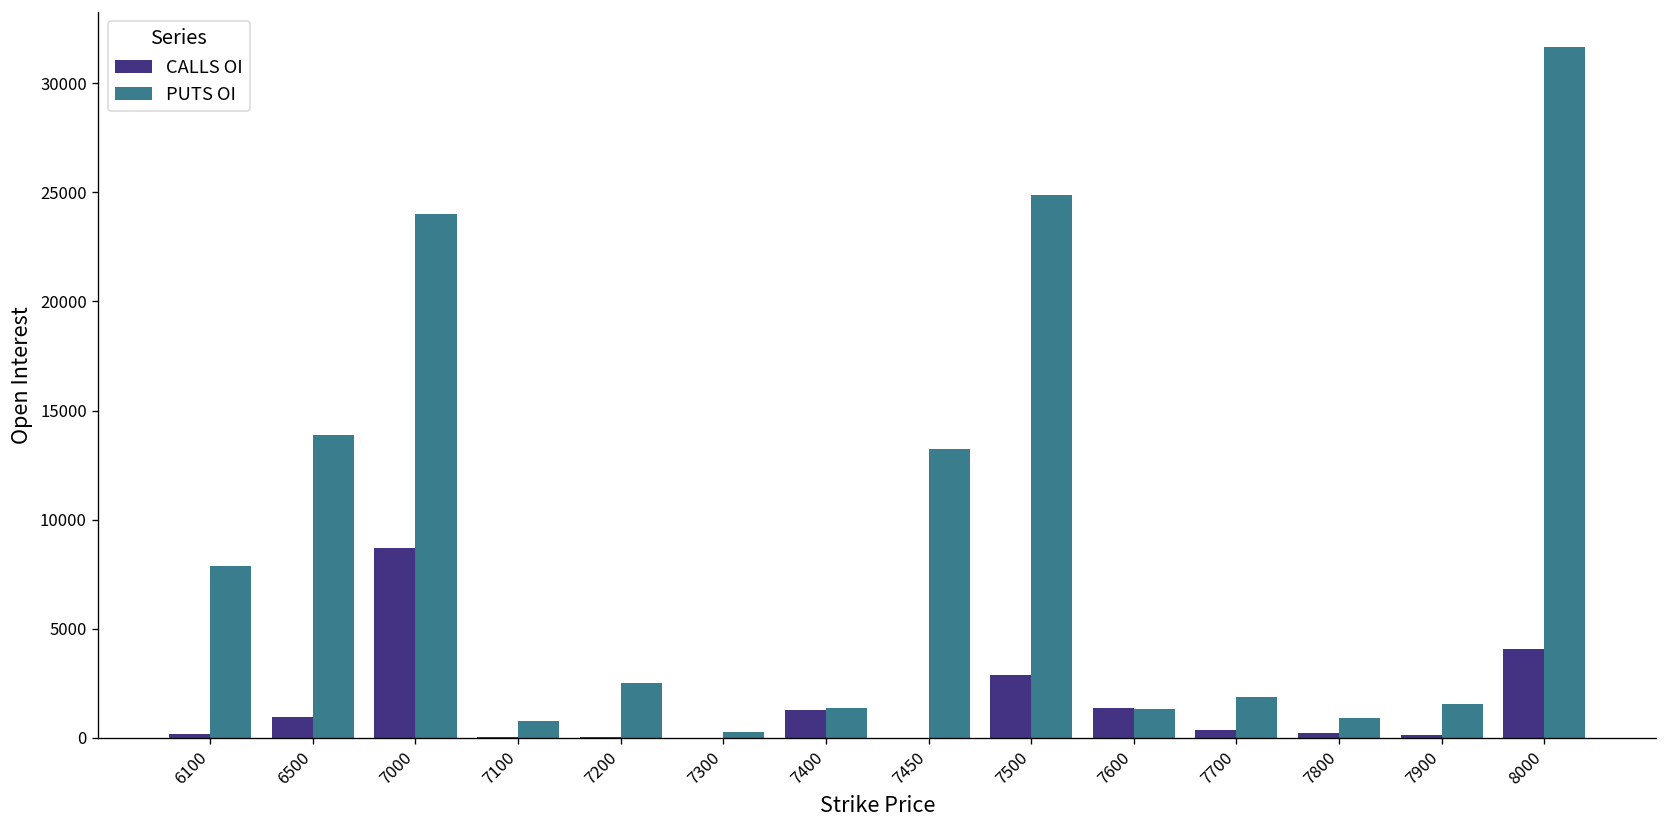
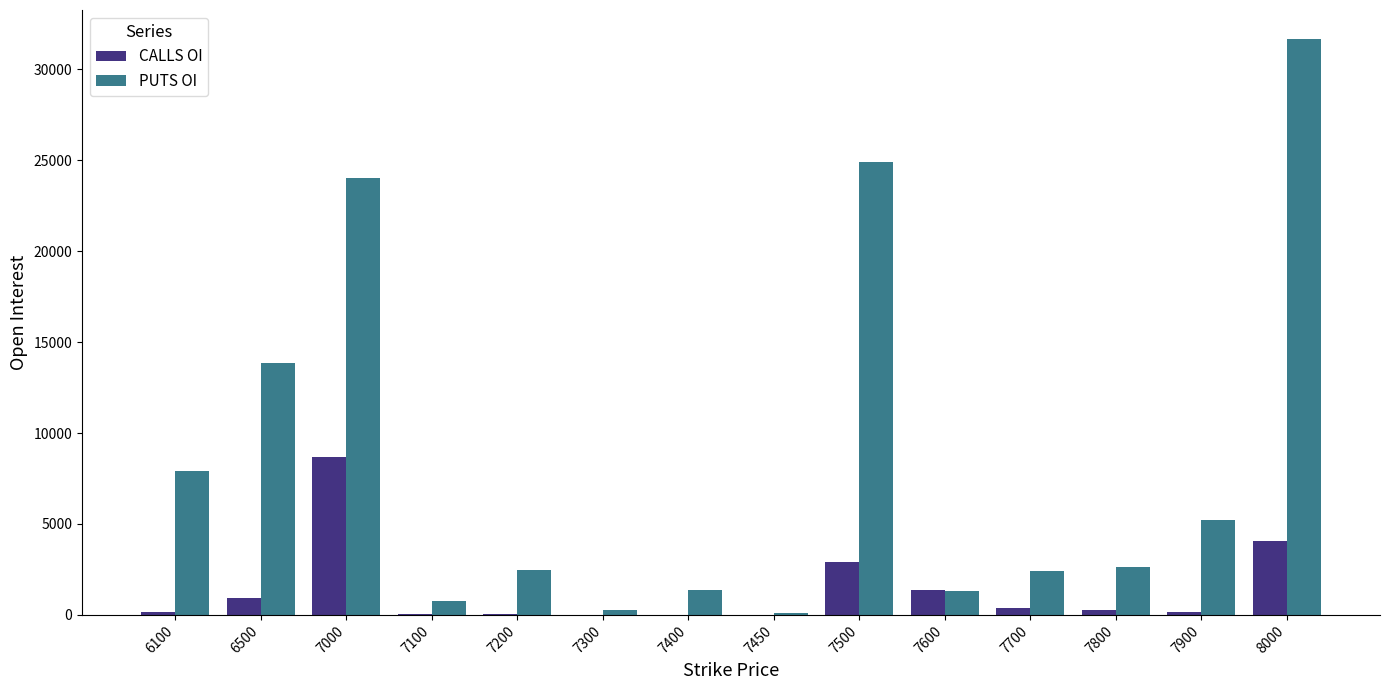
CALLS OI, 7400: 1300 -> 0
PUTS OI, 7450: 13200 -> 100
PUTS OI, 7700: 1900 -> 2400
PUTS OI, 7800: 900 -> 2600
PUTS OI, 7900: 1600 -> 5200
